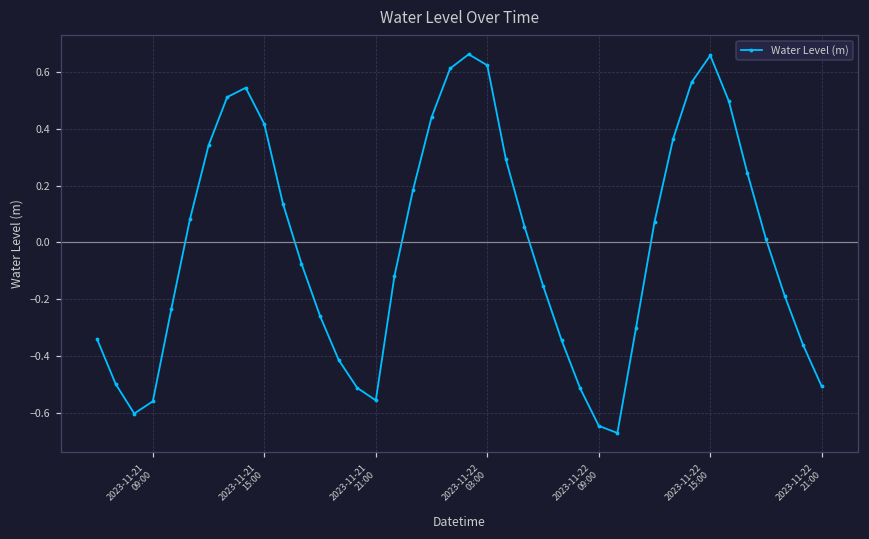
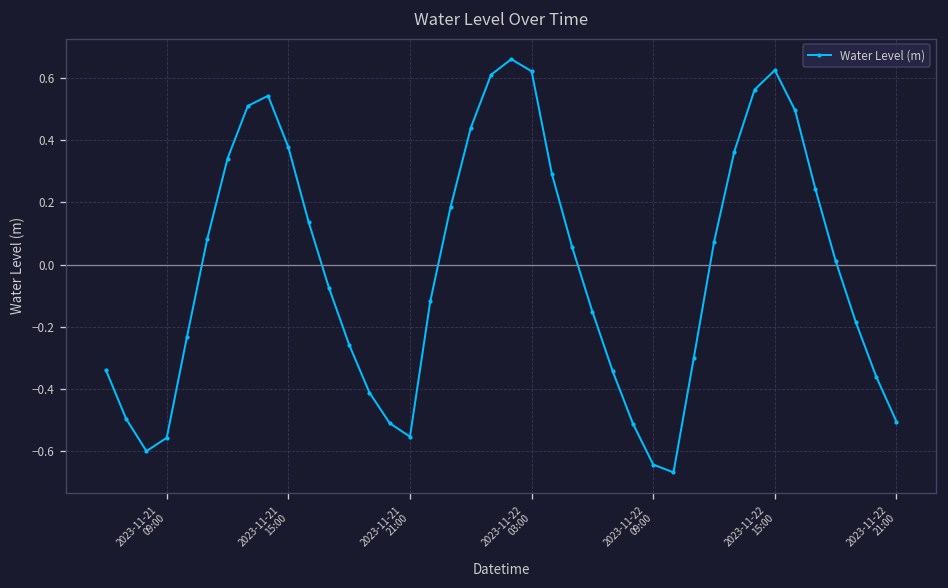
2023-11-21 15:00: 0.42 -> 0.38
2023-11-22 15:00: 0.66 -> 0.63
